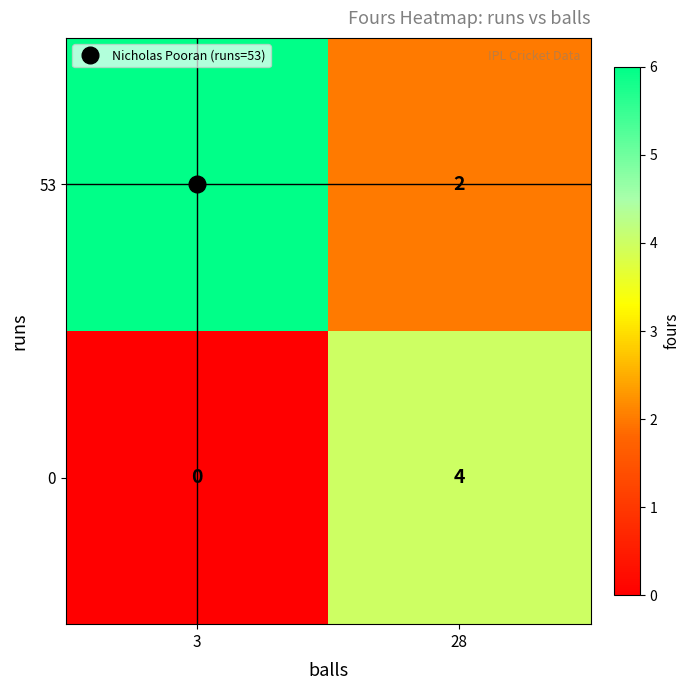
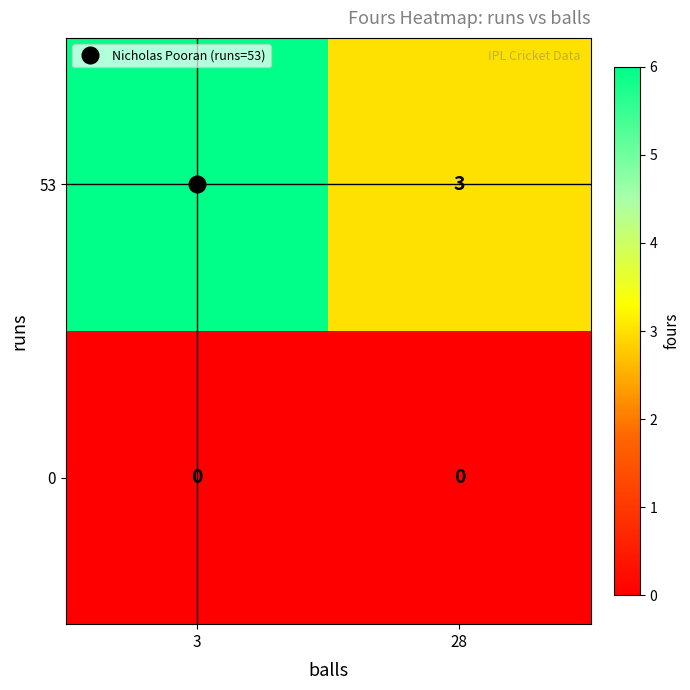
53, 28: 2 -> 3
0, 28: 4 -> 0
